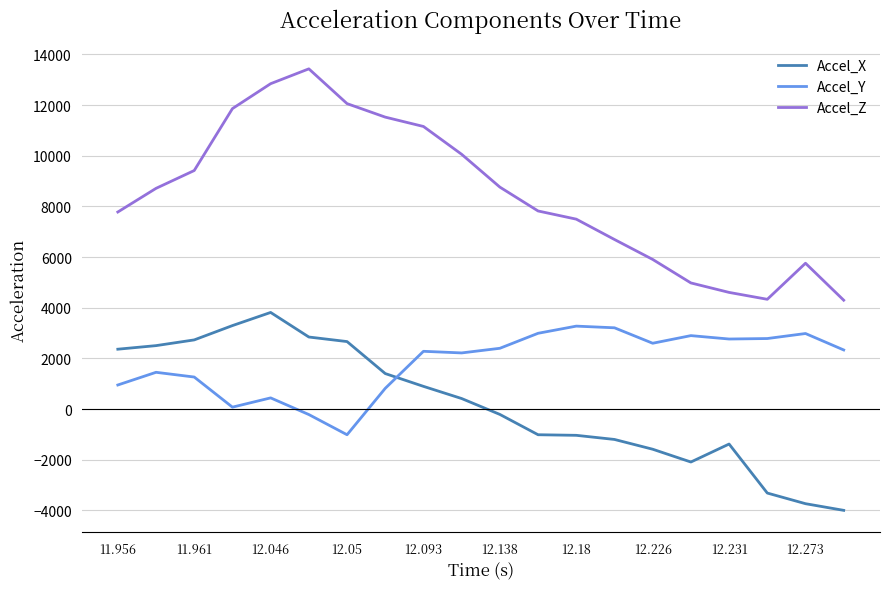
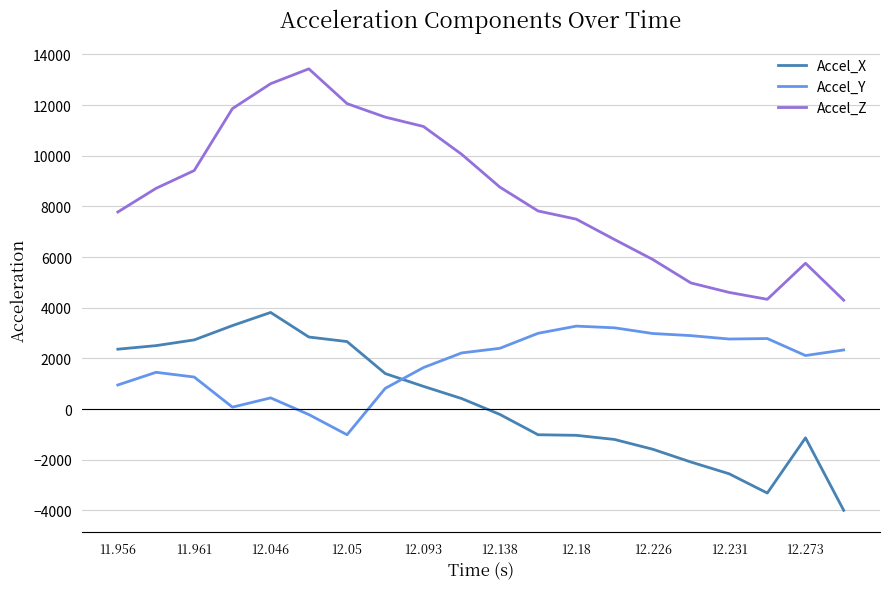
Accel_Y, 12.093: 2300 -> 1600
Accel_Y, 12.226: 2600 -> 3000
Accel_X, 12.231: -1400 -> -2600
Accel_X, 12.273: -3700 -> -1100
Accel_Y, 12.273: 3000 -> 2100
